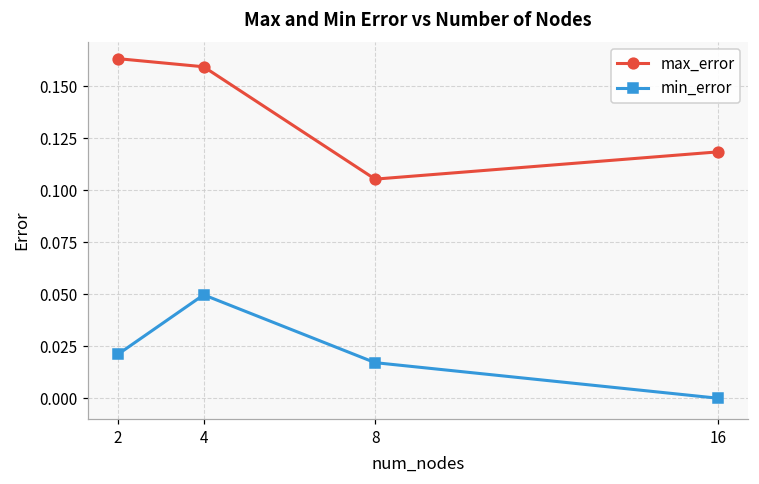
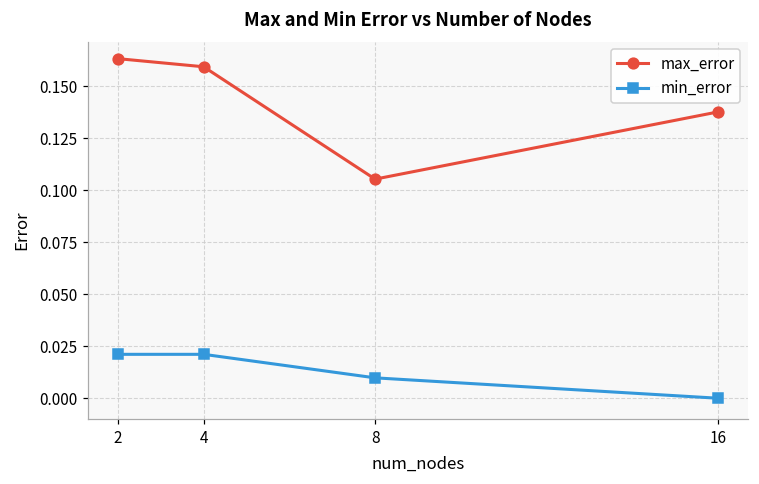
min_error, 4: 0.050 -> 0.021
min_error, 8: 0.017 -> 0.010
max_error, 16: 0.118 -> 0.138
